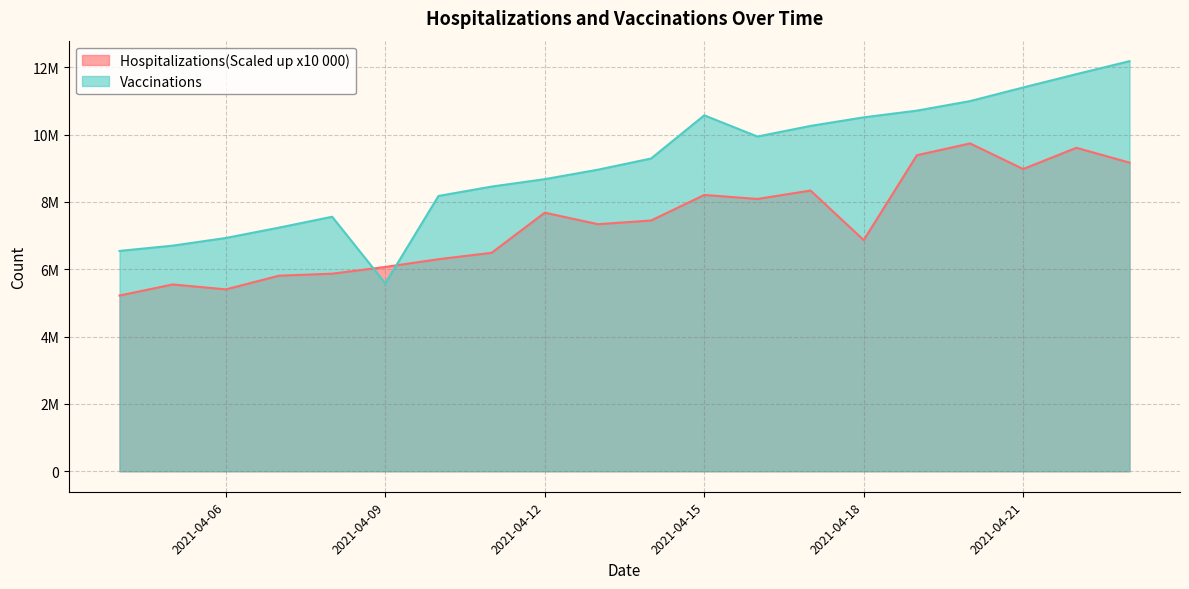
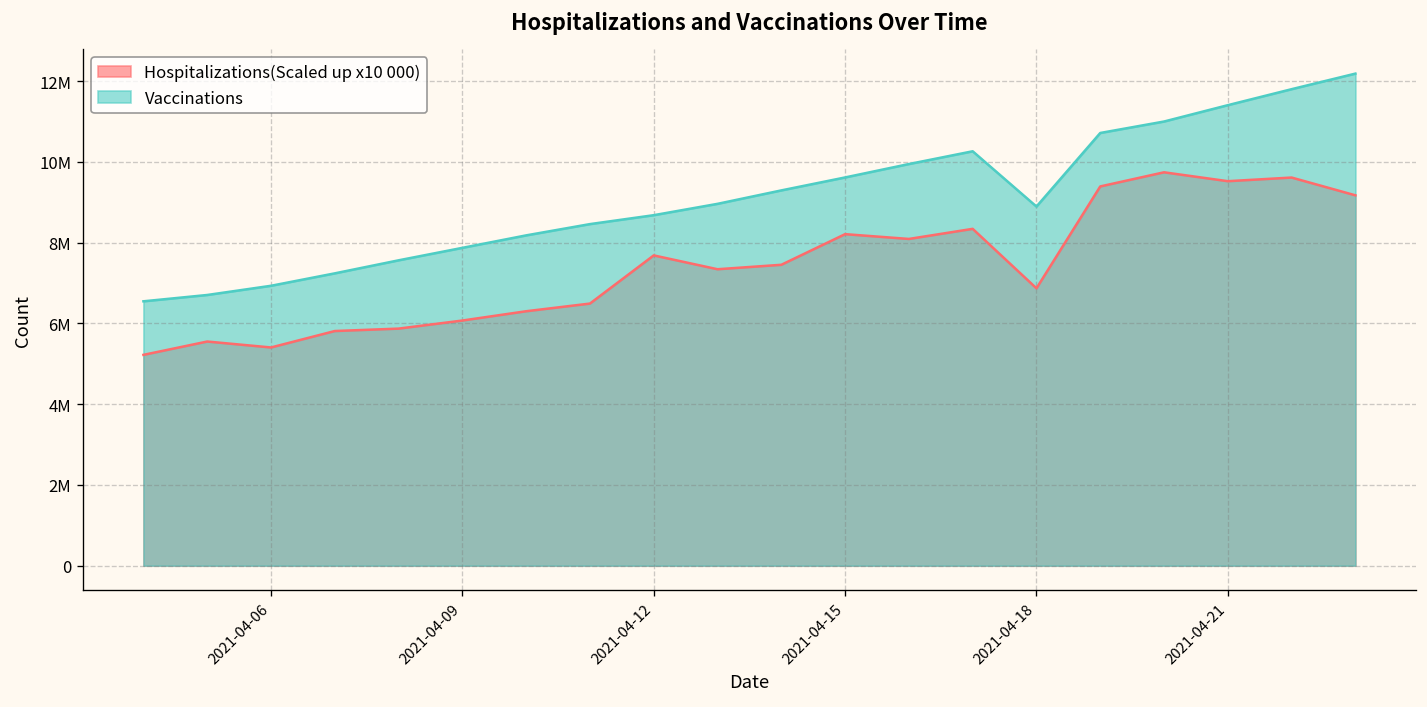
Vaccinations, 2021-04-09: 5600000 -> 7900000
Vaccinations, 2021-04-15: 10600000 -> 9600000
Vaccinations, 2021-04-18: 10500000 -> 8900000
Hospitalizations(Scaled up x10 000), 2021-04-21: 9000000 -> 9500000
